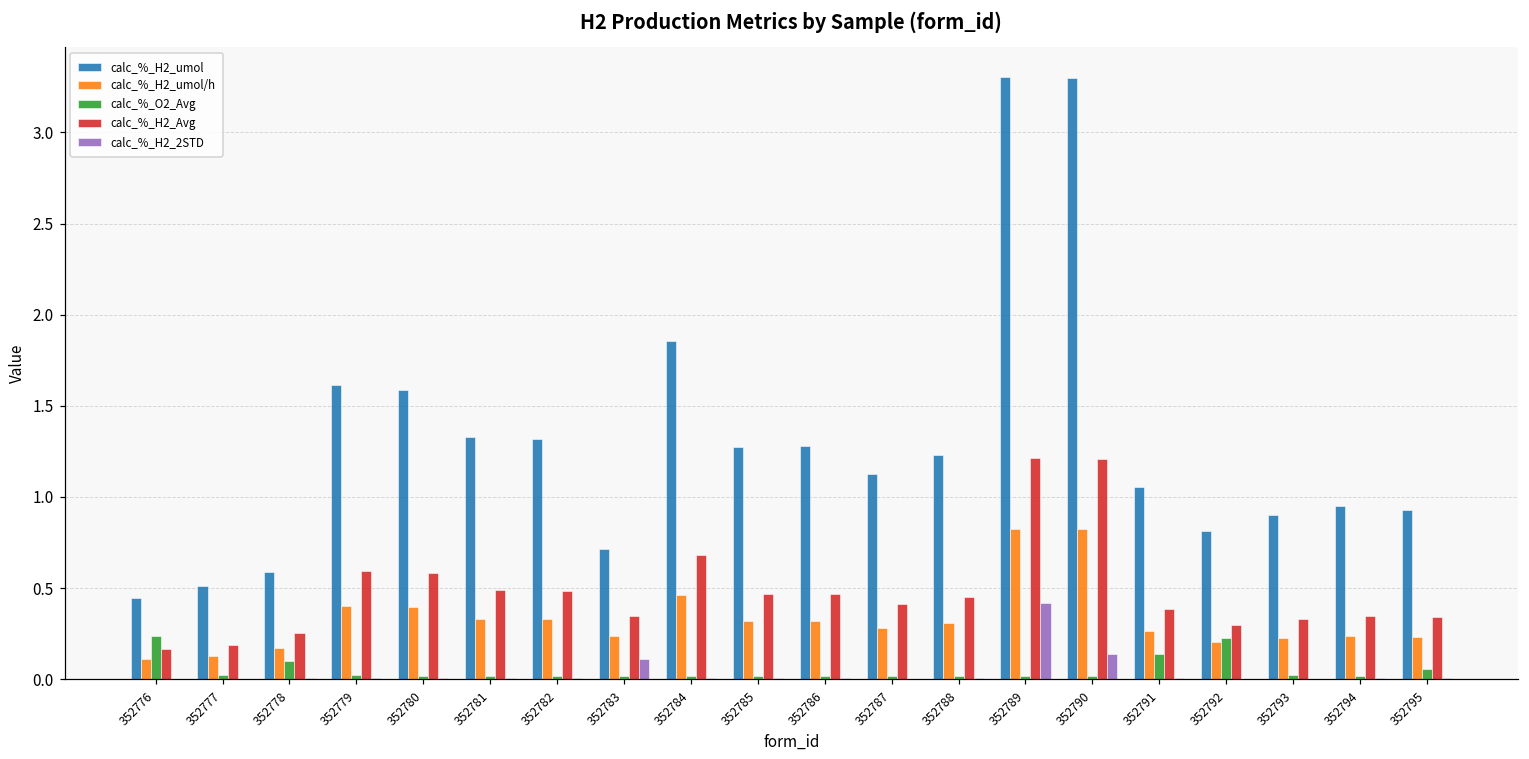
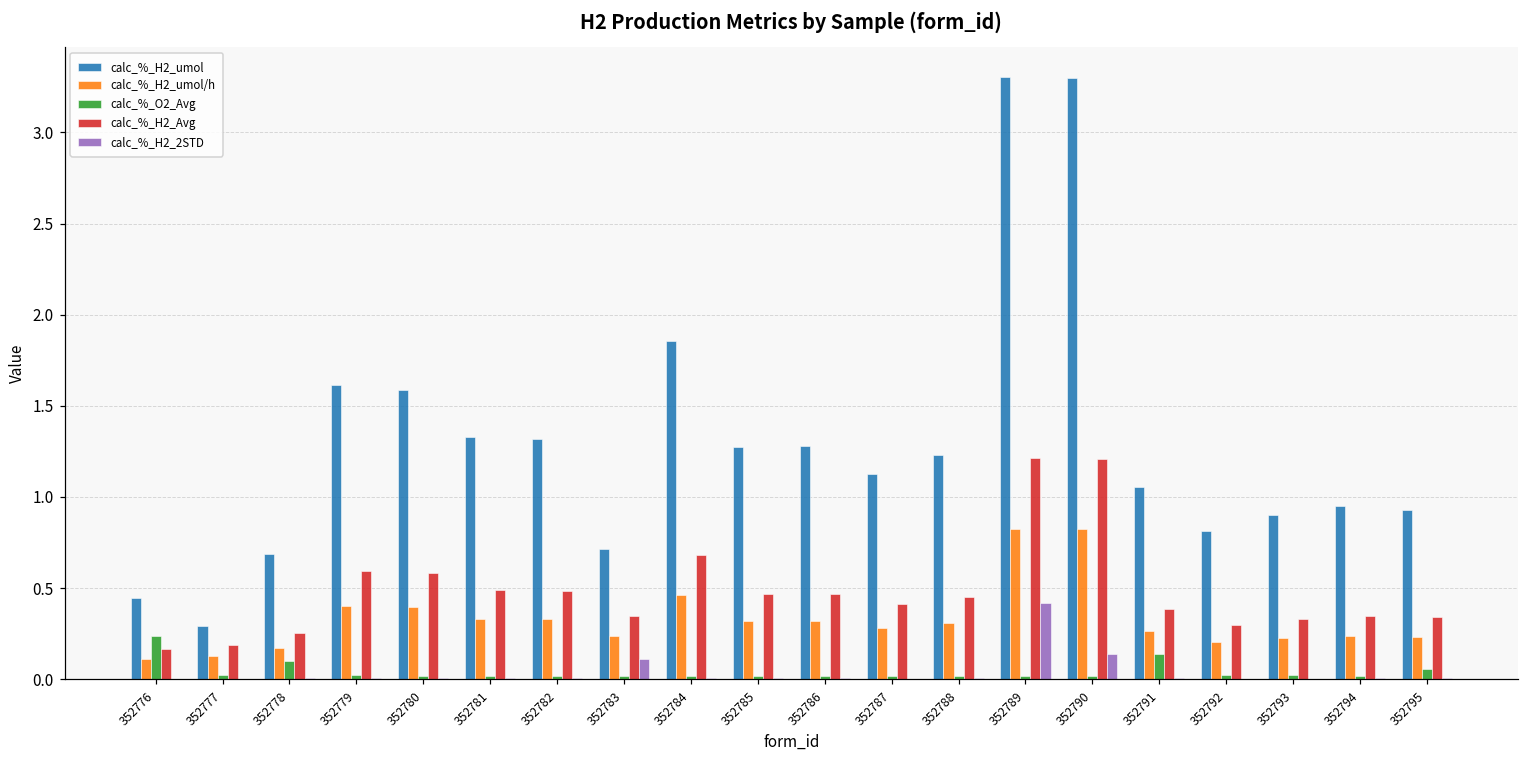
calc_%_H2_umol, 352777: 0.51 -> 0.29
calc_%_H2_umol, 352778: 0.59 -> 0.69
calc_%_O2_Avg, 352792: 0.23 -> 0.02
